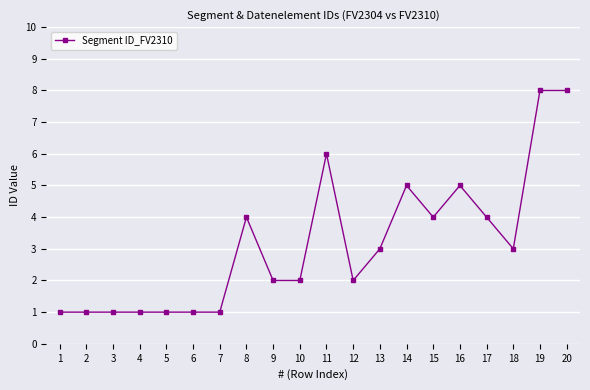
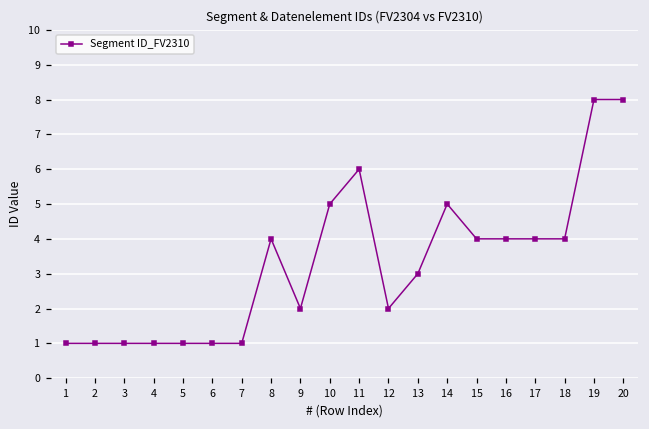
10: 2 -> 5
16: 5 -> 4
18: 3 -> 4
